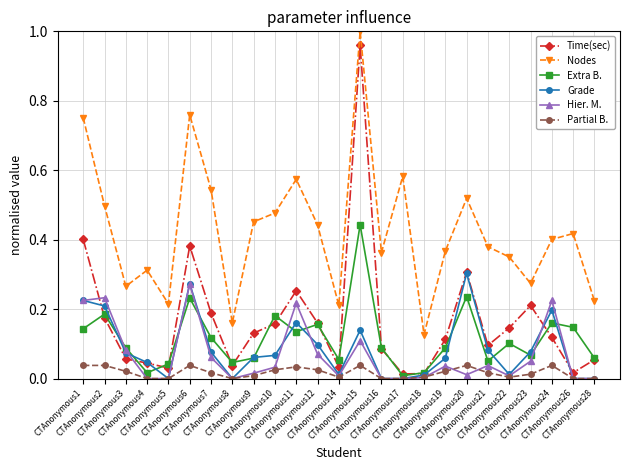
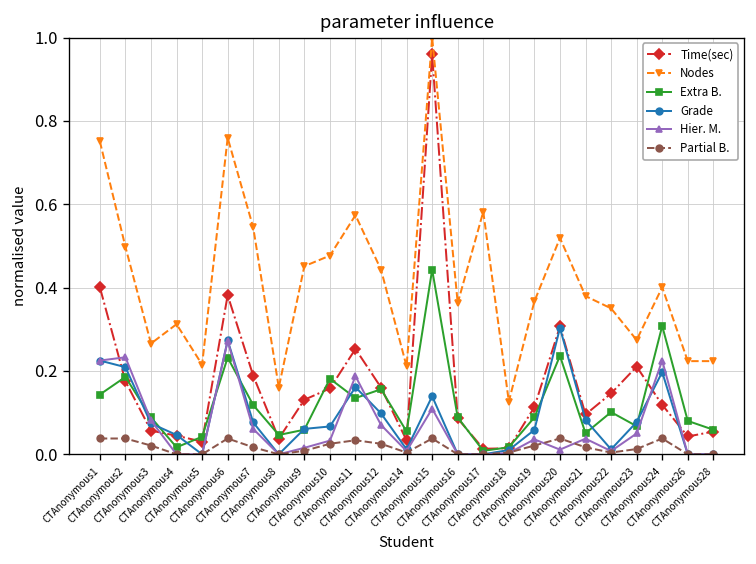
Hier. M., CTAnonymous11: 0.22 -> 0.19
Extra B., CTAnonymous24: 0.16 -> 0.31
Time(sec), CTAnonymous26: 0.02 -> 0.04
Nodes, CTAnonymous26: 0.42 -> 0.22
Extra B., CTAnonymous26: 0.15 -> 0.08
